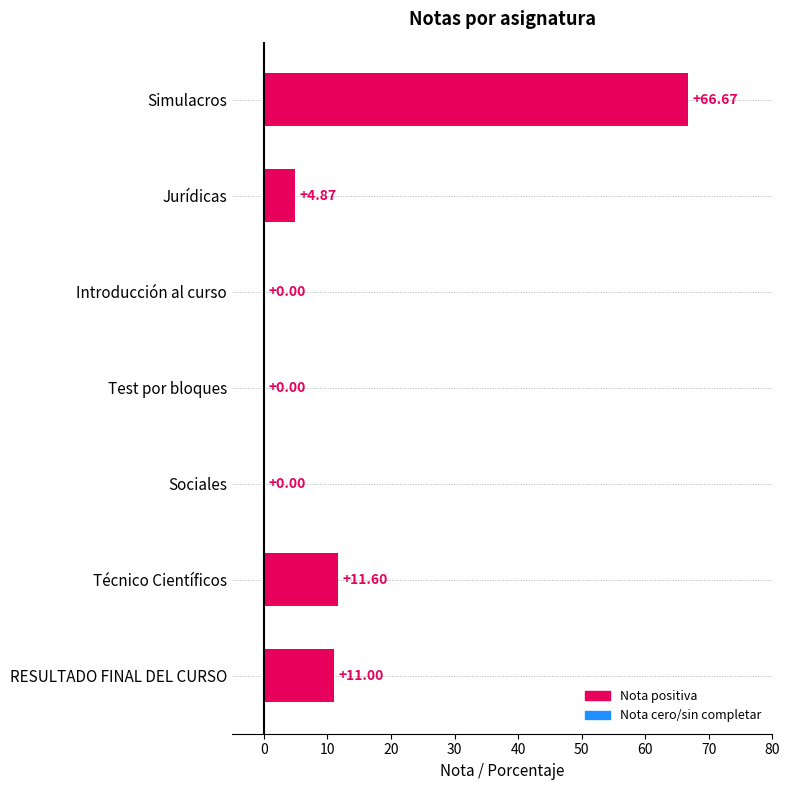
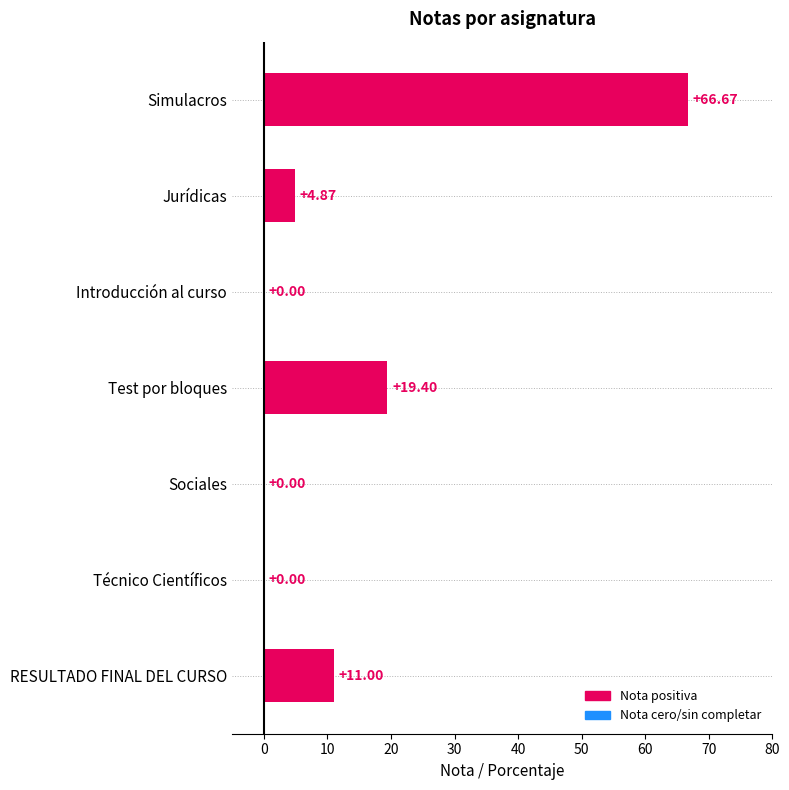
Test por bloques: +0.00 -> +19.40
Técnico Científicos: +11.60 -> +0.00
